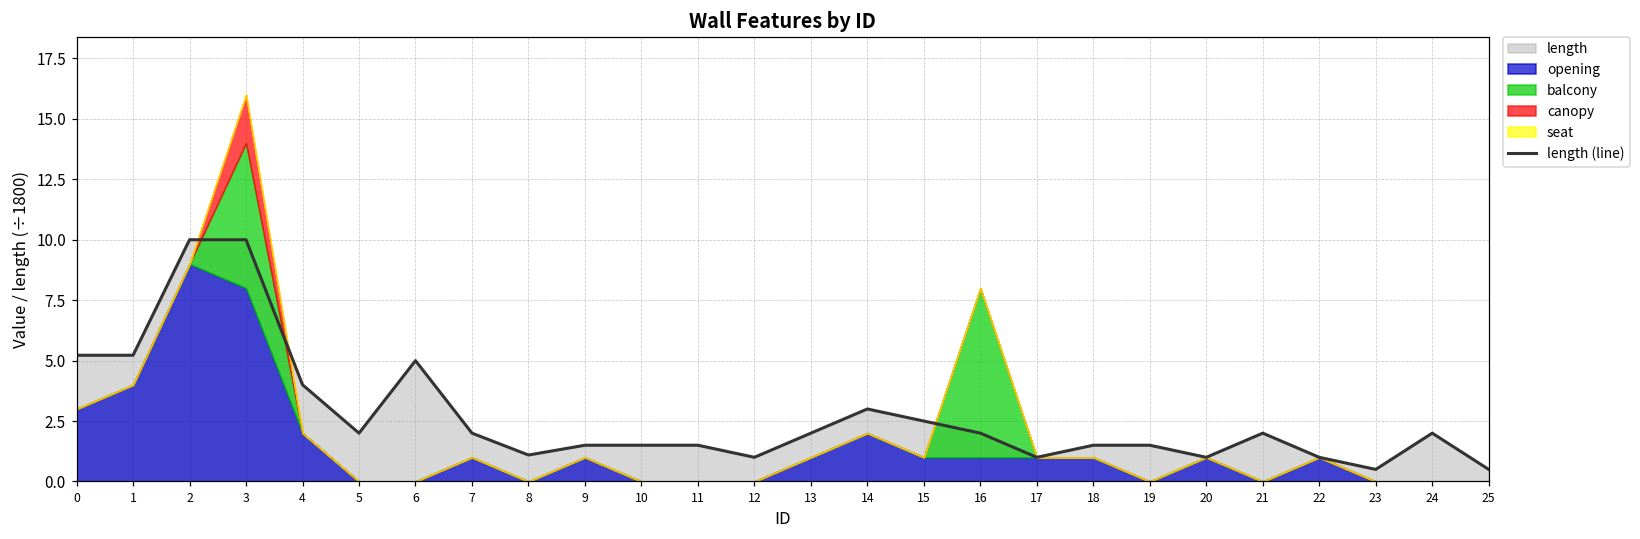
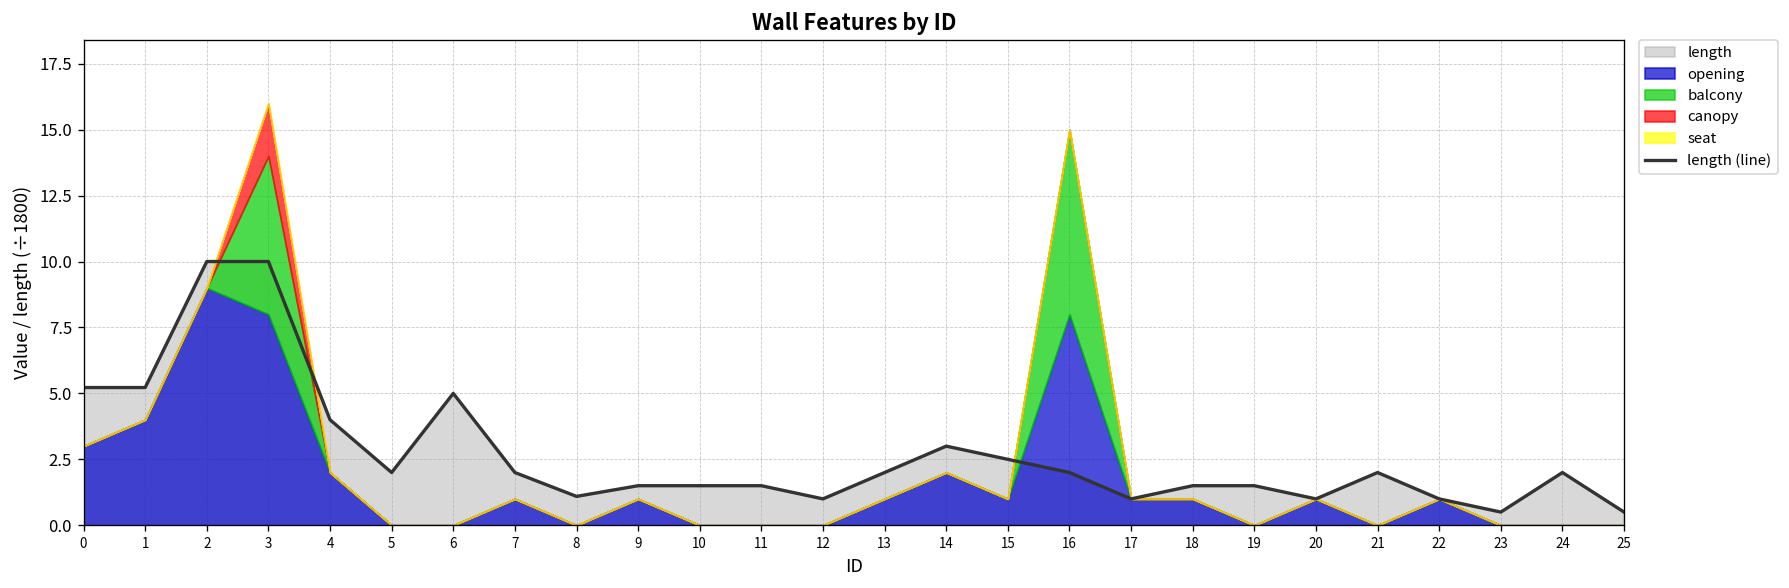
opening, 16: 1 -> 8
